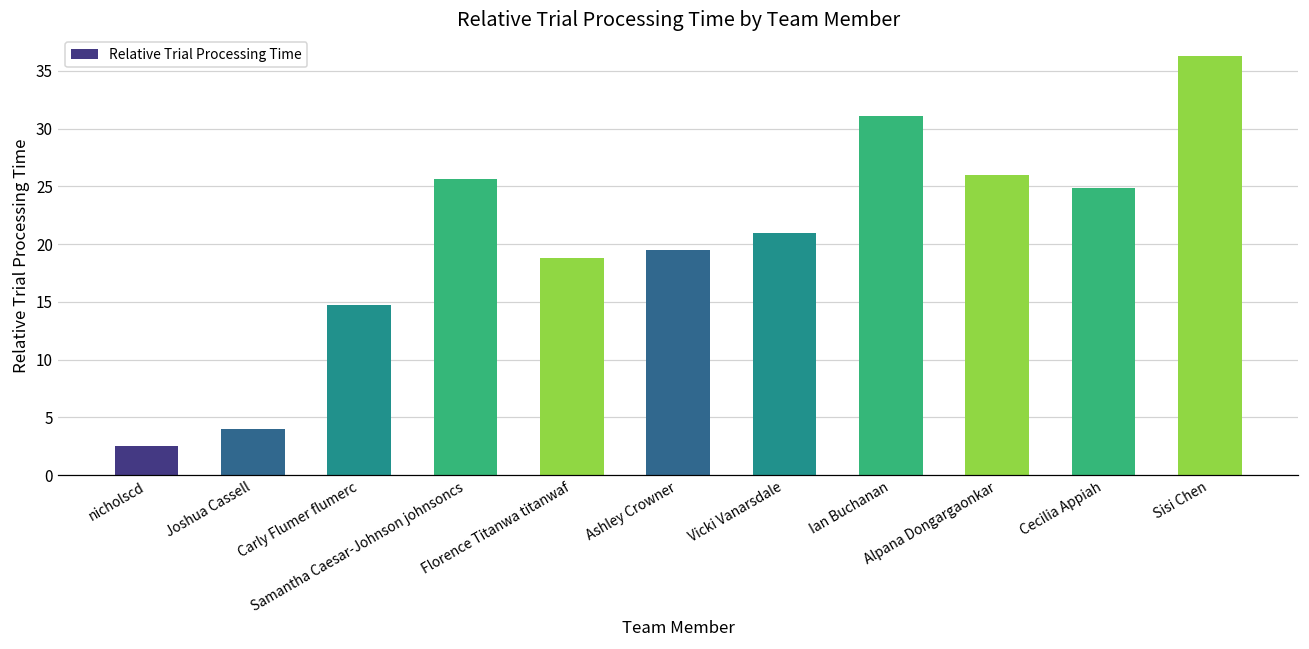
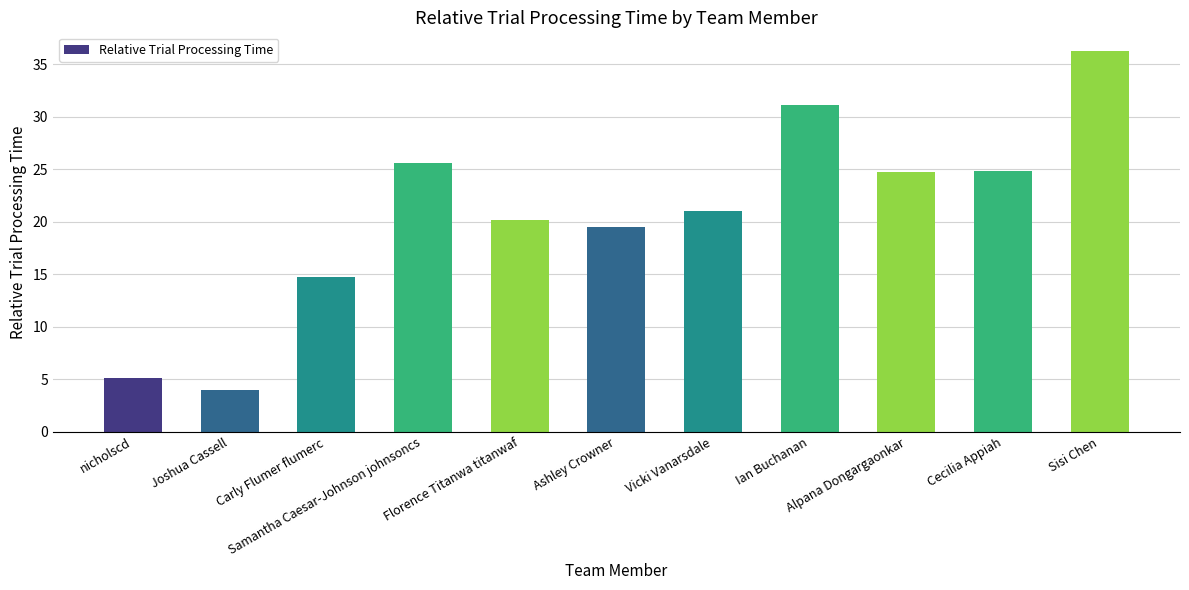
nicholscd: 2.5 -> 5.1
Florence Titanwa titanwaf: 18.8 -> 20.2
Alpana Dongargaonkar: 26.0 -> 24.8
